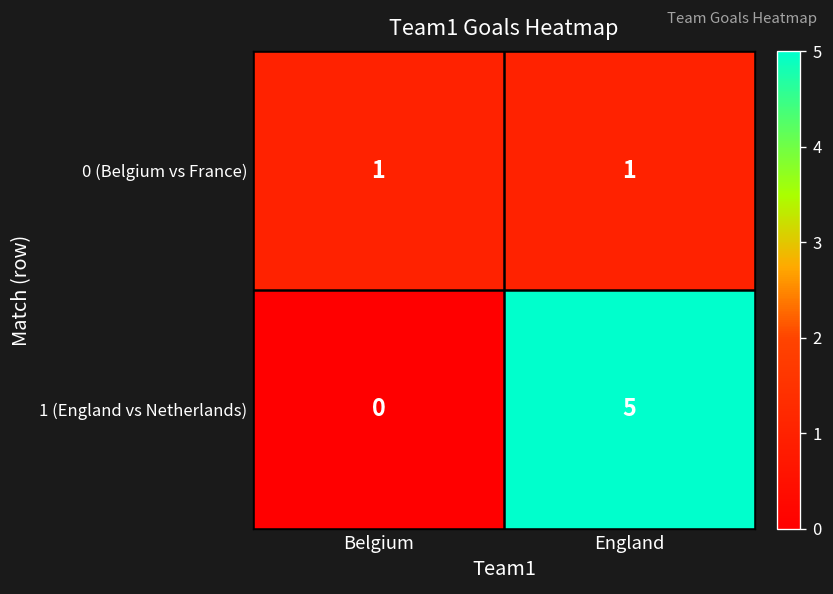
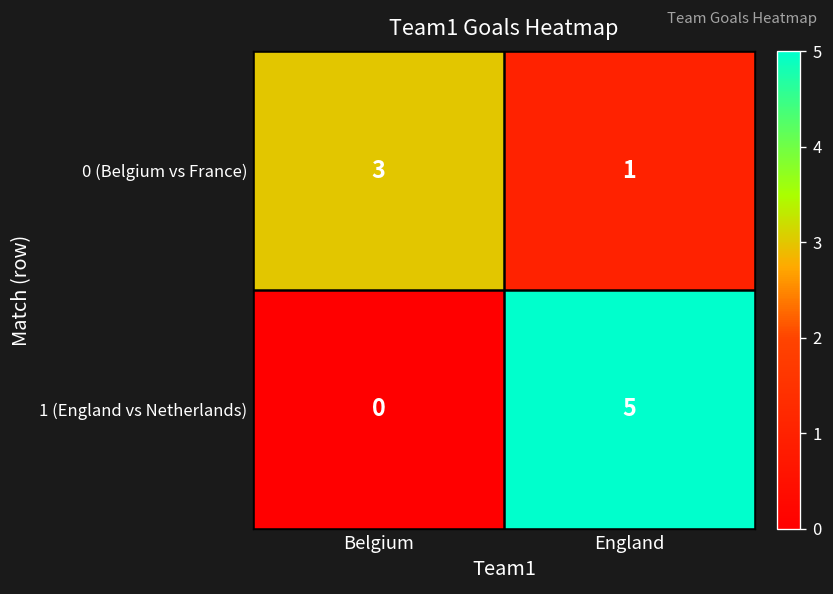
0 (Belgium vs France), Belgium: 1 -> 3
